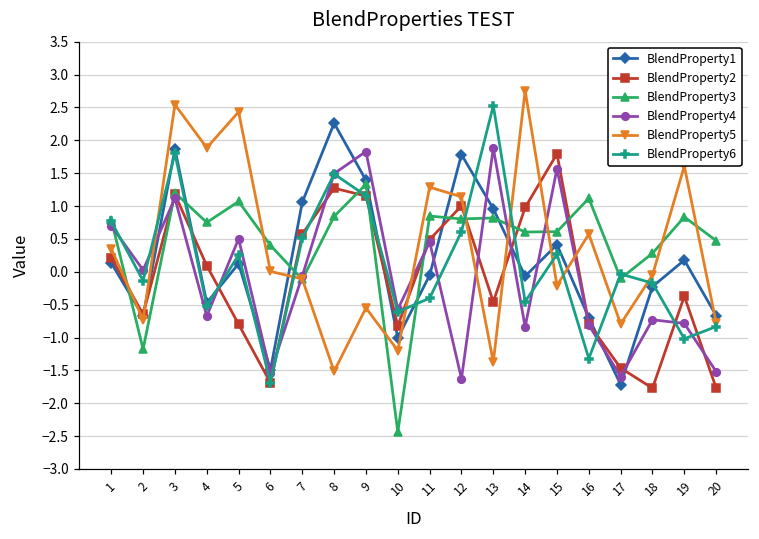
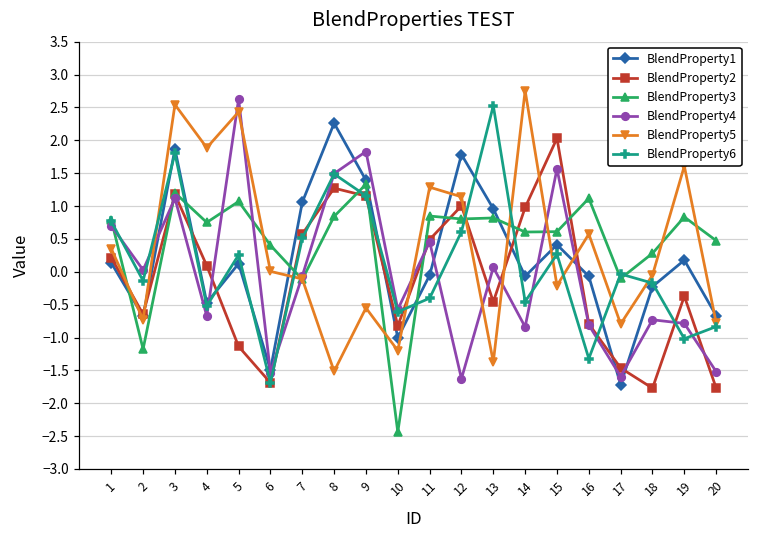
BlendProperty2, 5: -0.8 -> -1.1
BlendProperty4, 5: 0.5 -> 2.6
BlendProperty4, 13: 1.9 -> 0.1
BlendProperty2, 15: 1.8 -> 2.0
BlendProperty1, 16: -0.7 -> -0.1
